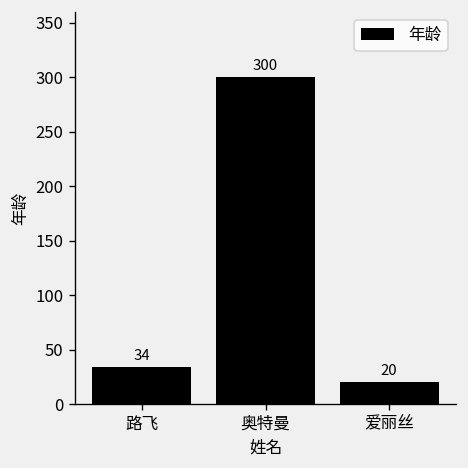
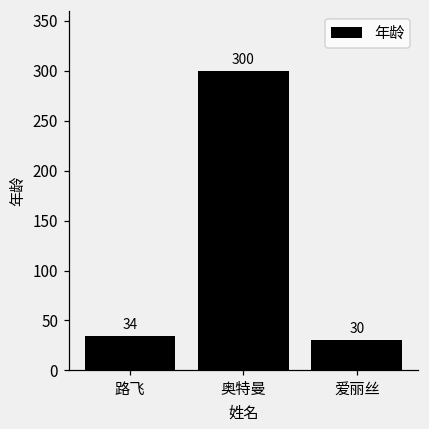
爱丽丝: 20 -> 30
